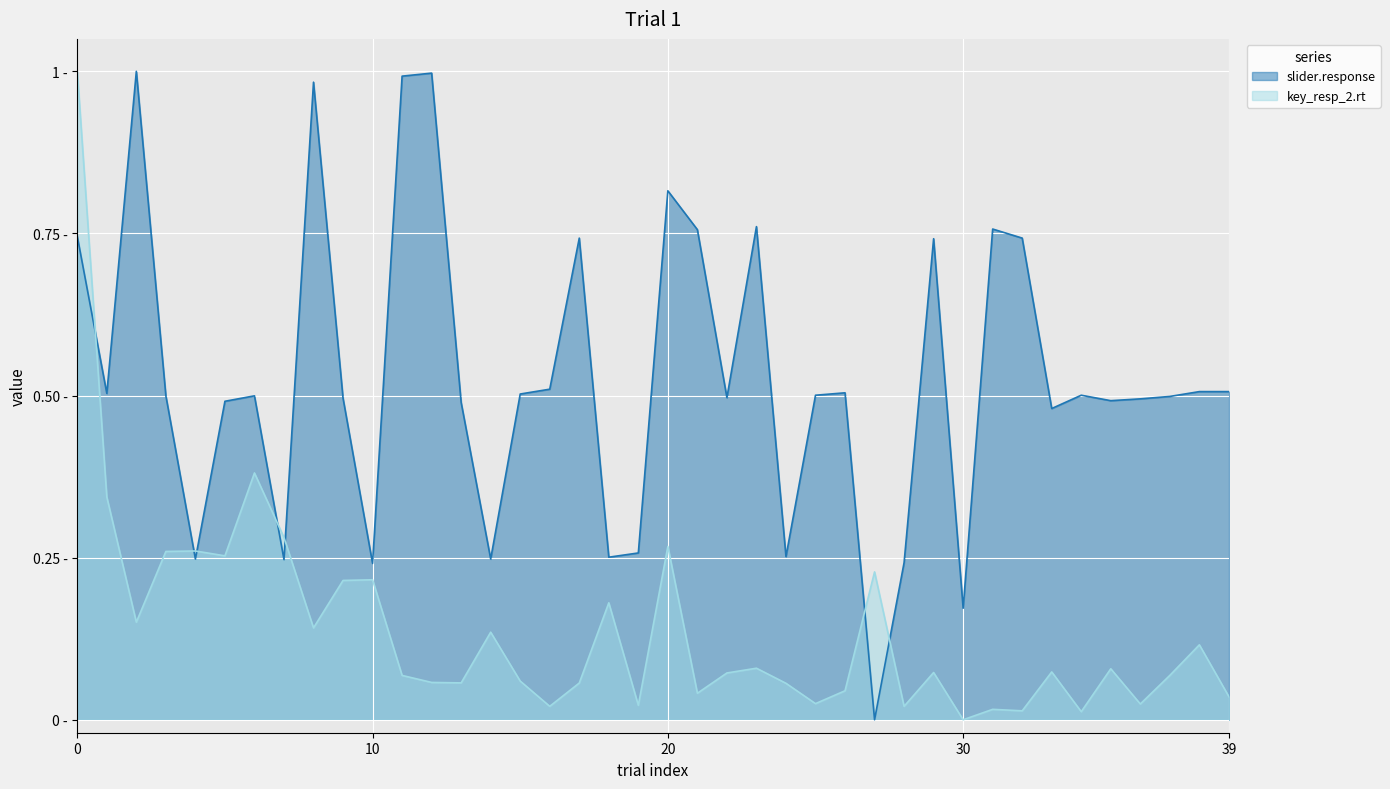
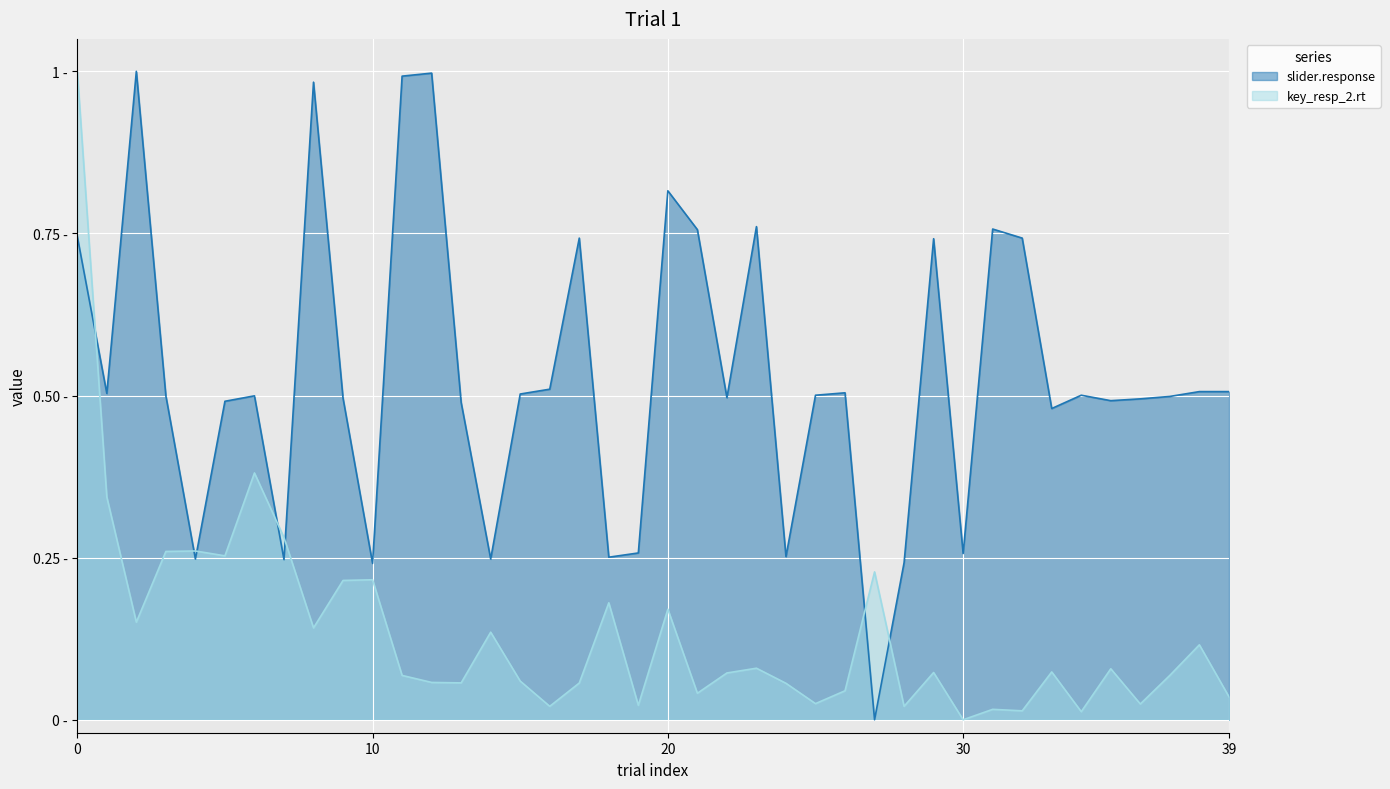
key_resp_2.rt, 20: 0.27 - -> 0.17 -
slider.response, 30: 0.17 - -> 0.26 -
